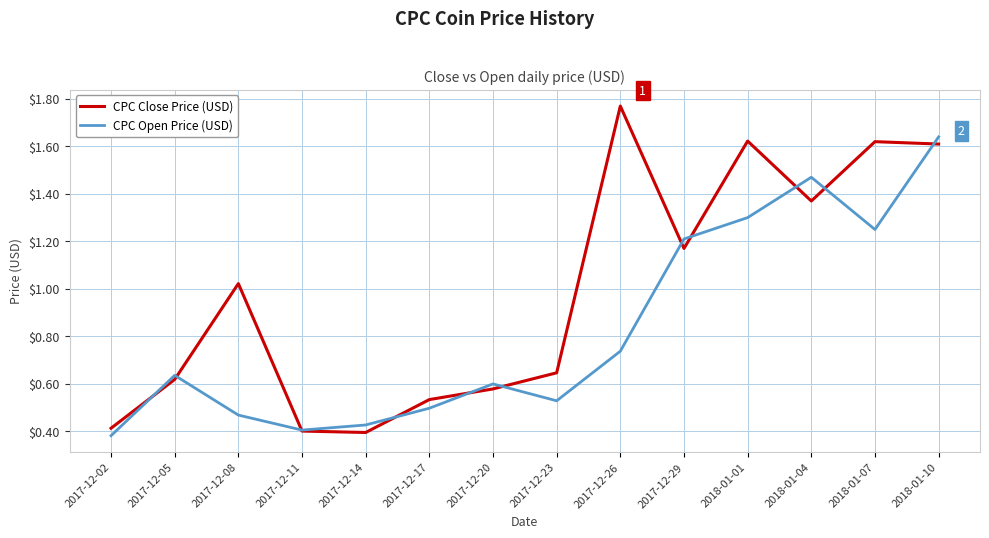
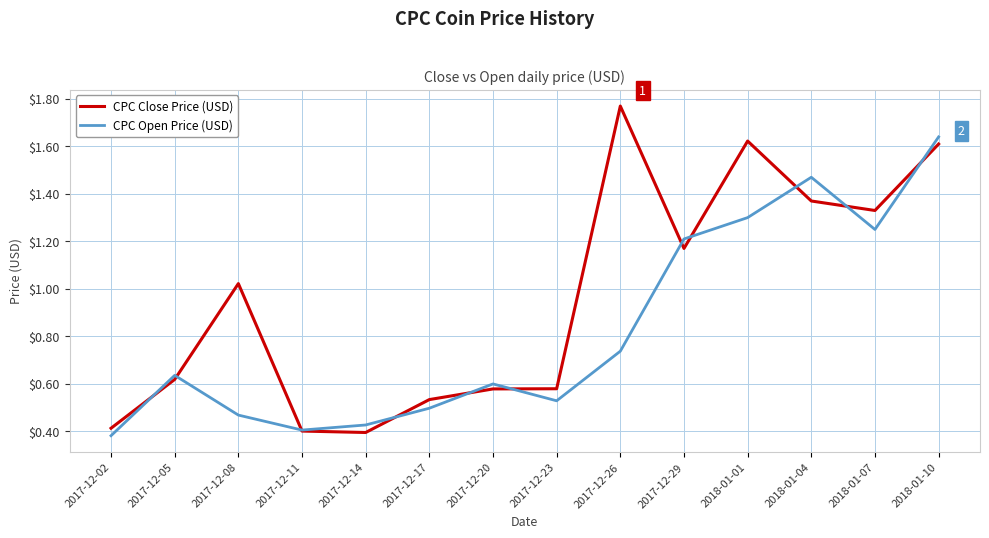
CPC Close Price (USD), 2017-12-23: $0.65 -> $0.58
CPC Close Price (USD), 2018-01-07: $1.62 -> $1.33
